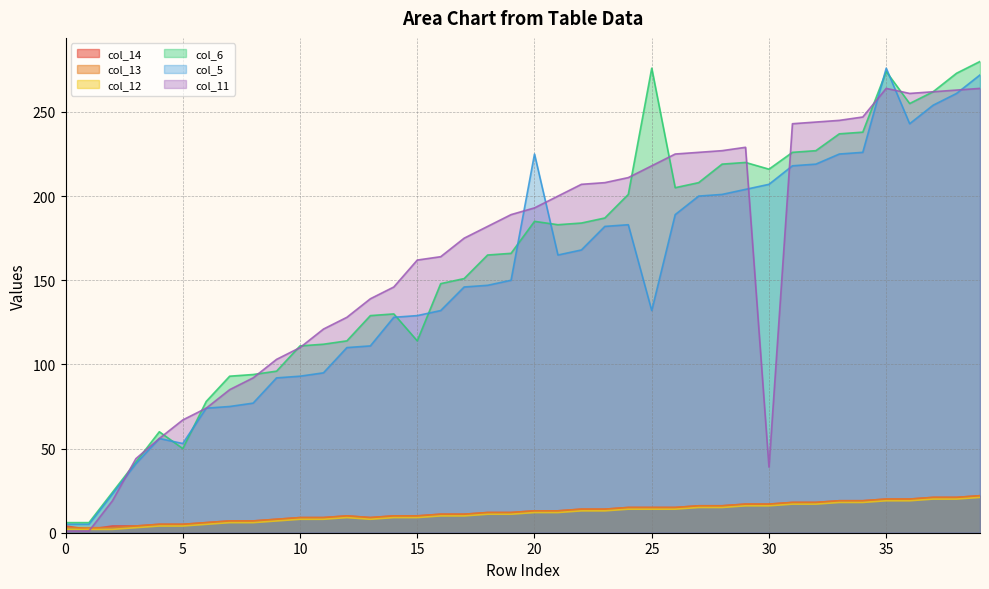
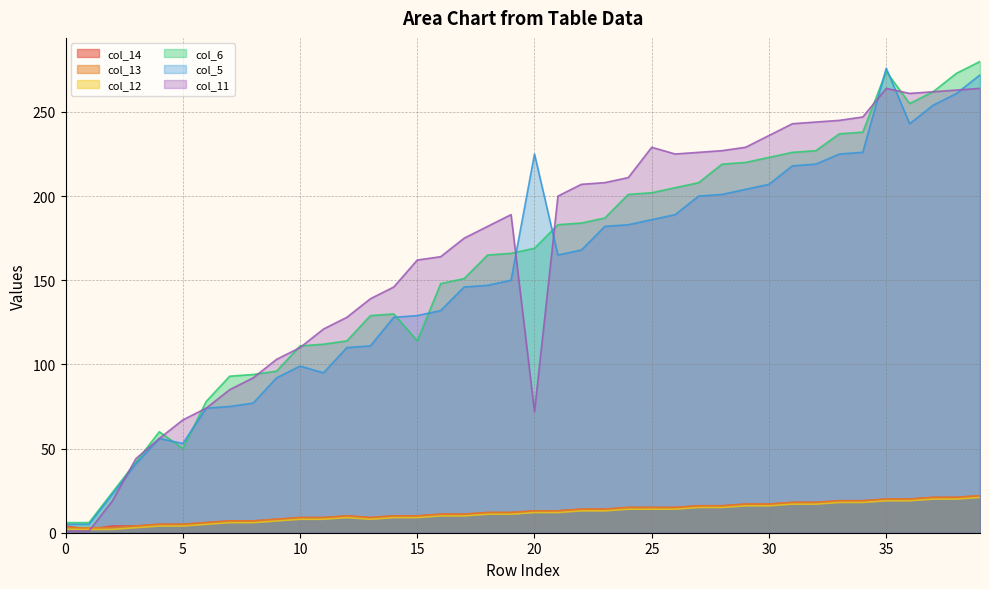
col_5, 10: 93 -> 99
col_6, 20: 185 -> 169
col_11, 20: 193 -> 72
col_6, 25: 276 -> 202
col_5, 25: 132 -> 186
col_11, 25: 218 -> 229
col_6, 30: 216 -> 223
col_11, 30: 39 -> 236
